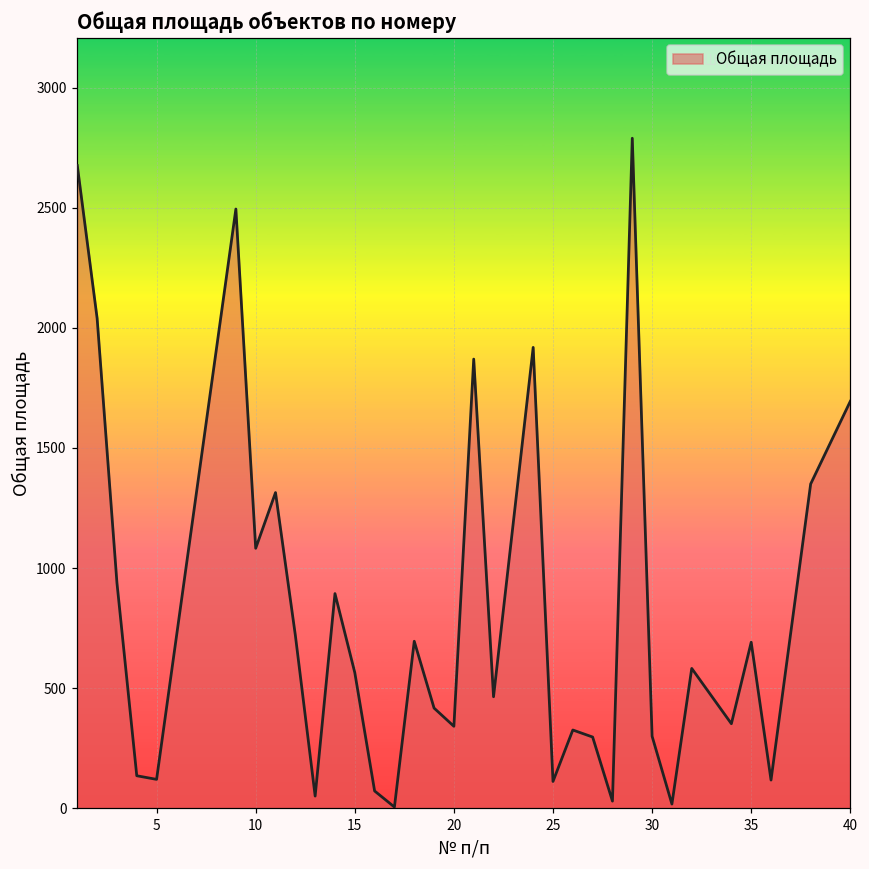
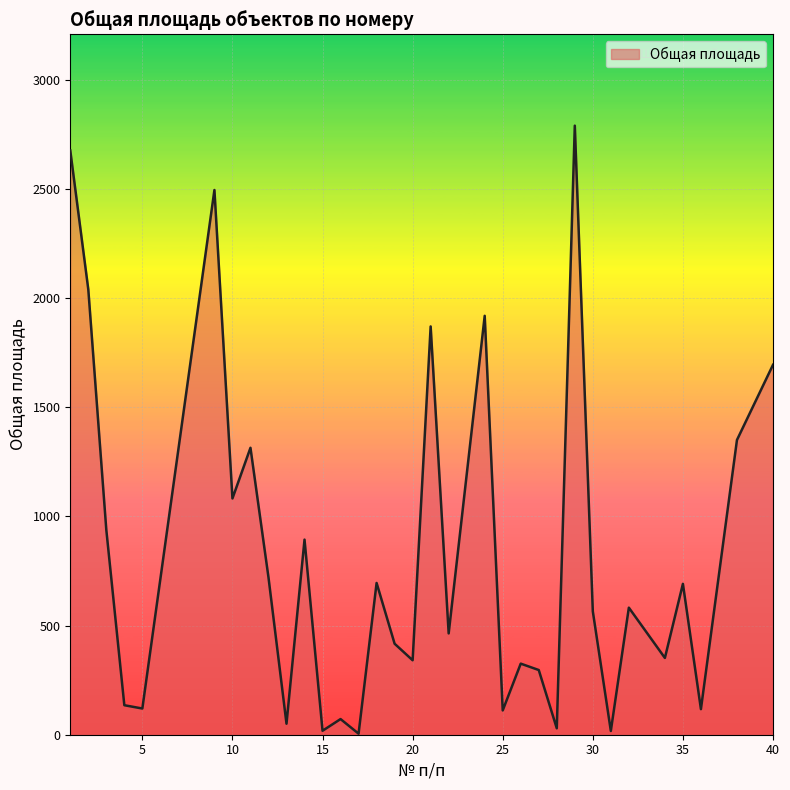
15: 560 -> 20
30: 300 -> 570
